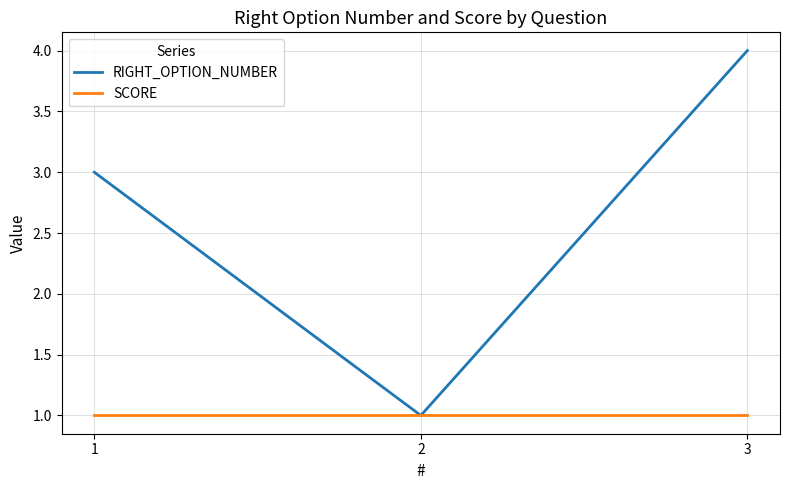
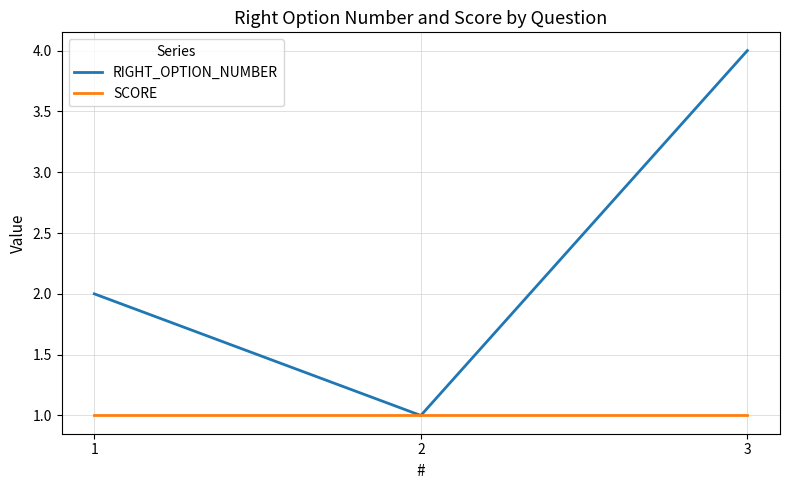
RIGHT_OPTION_NUMBER, 1: 3 -> 2
